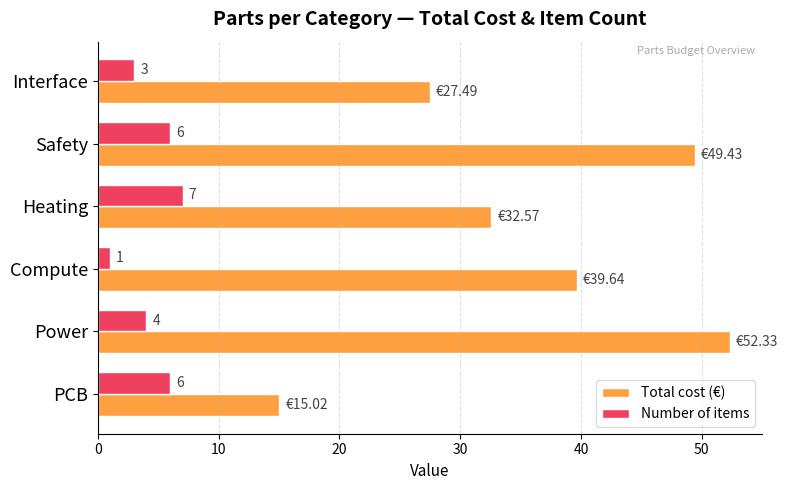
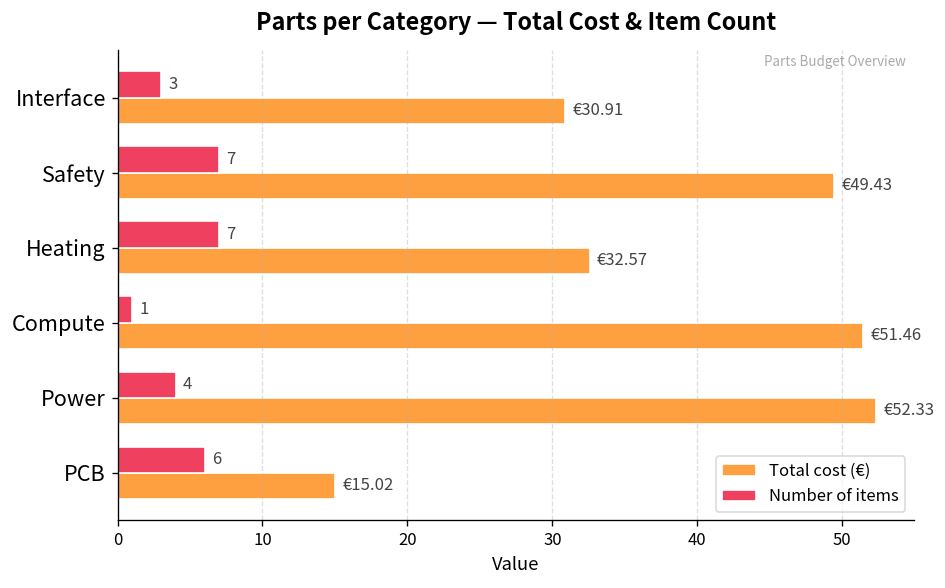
Total cost (€), Interface: €27.49 -> €30.91
Number of items, Safety: 6 -> 7
Total cost (€), Compute: €39.64 -> €51.46
